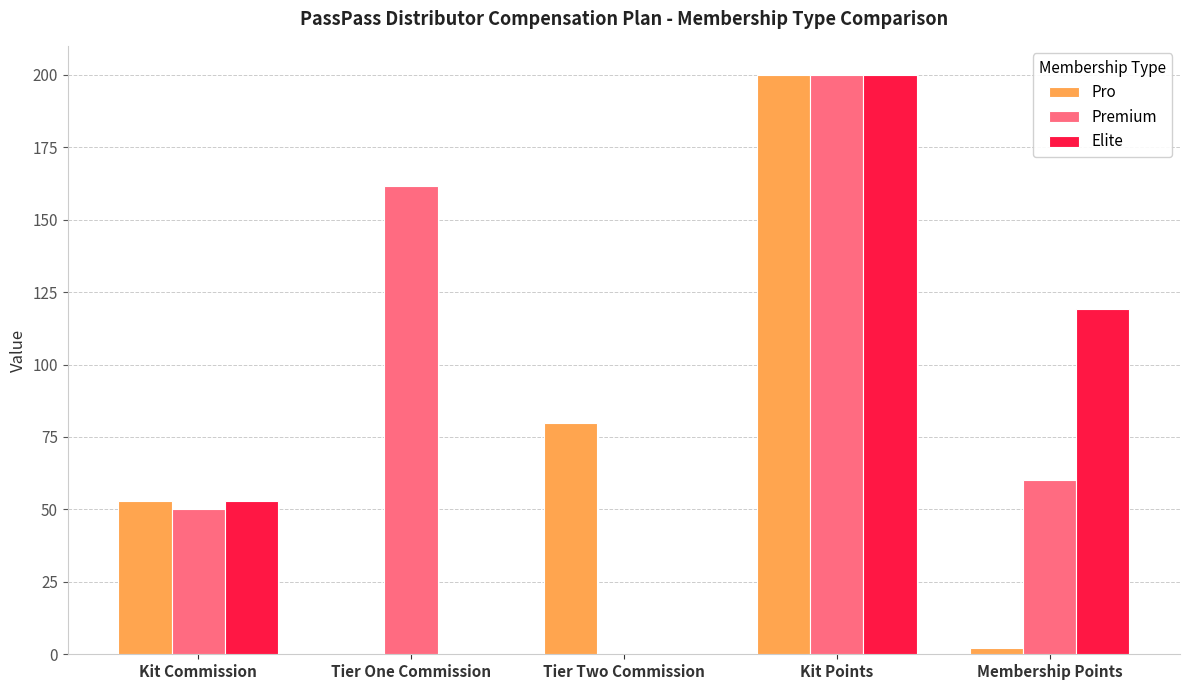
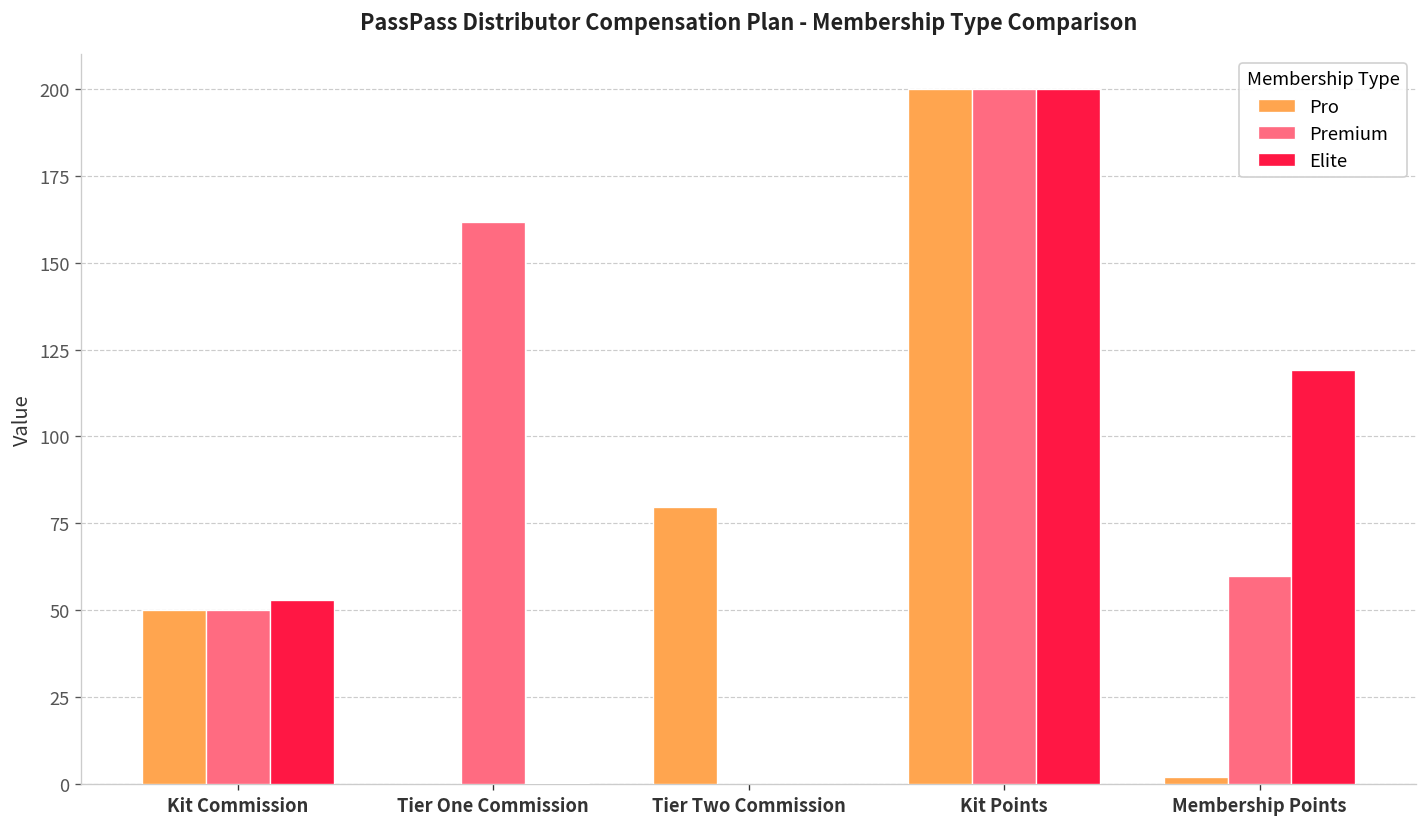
Pro, Kit Commission: 53 -> 50
